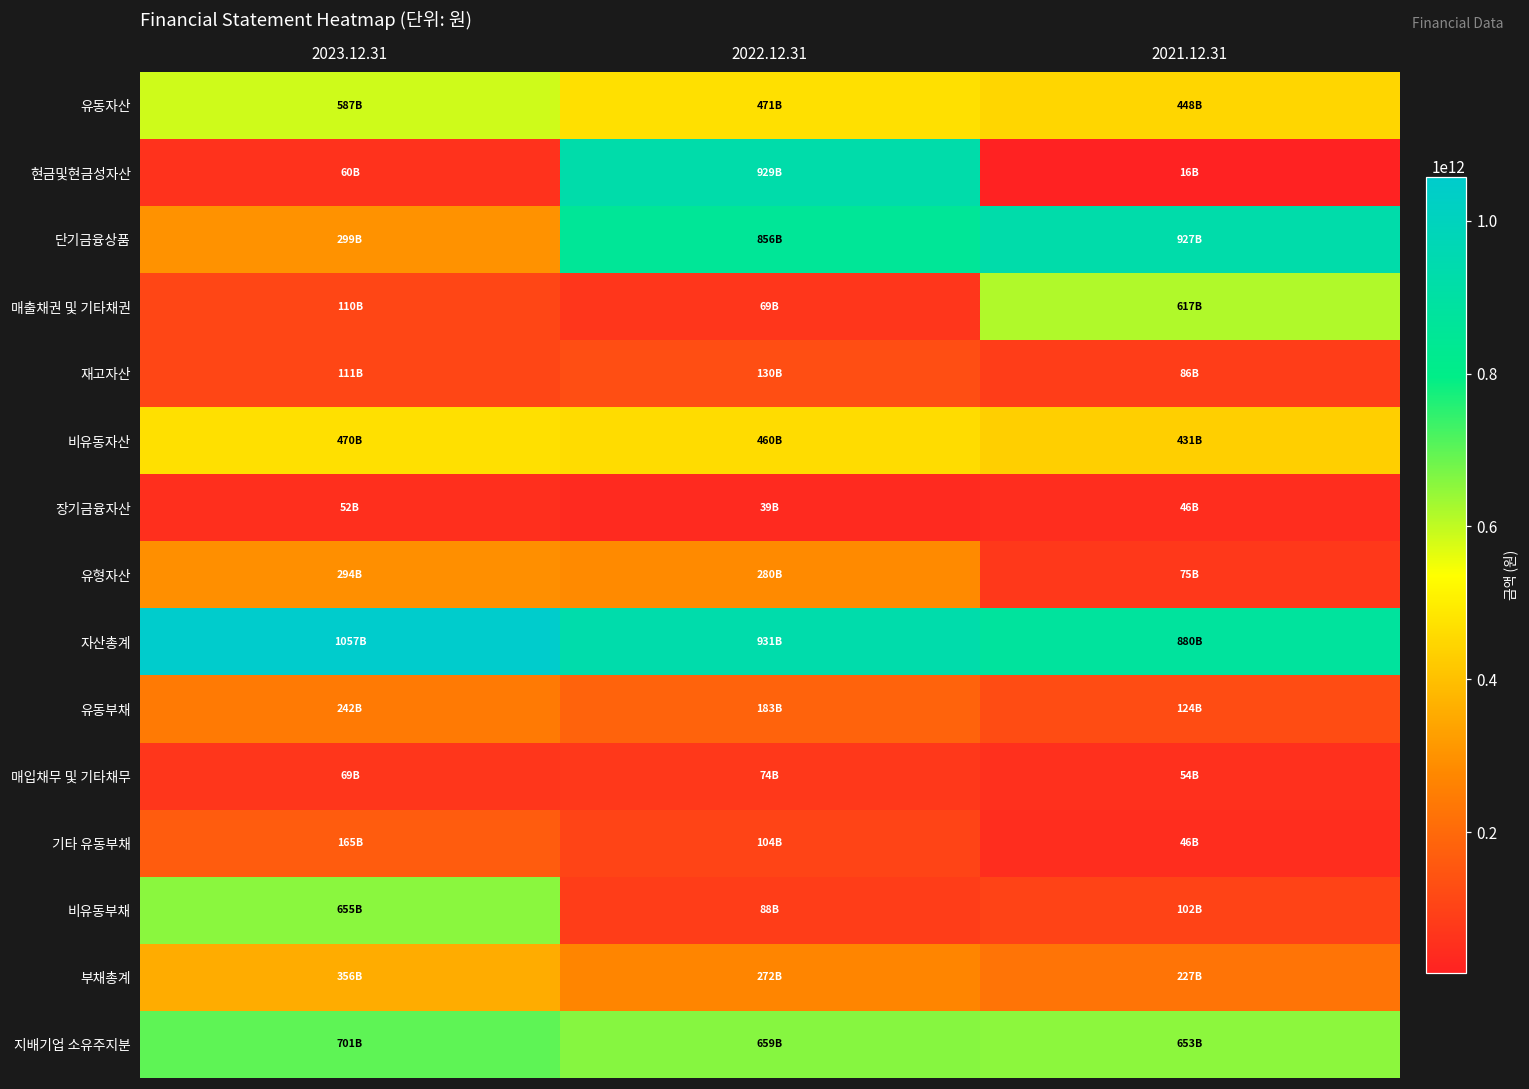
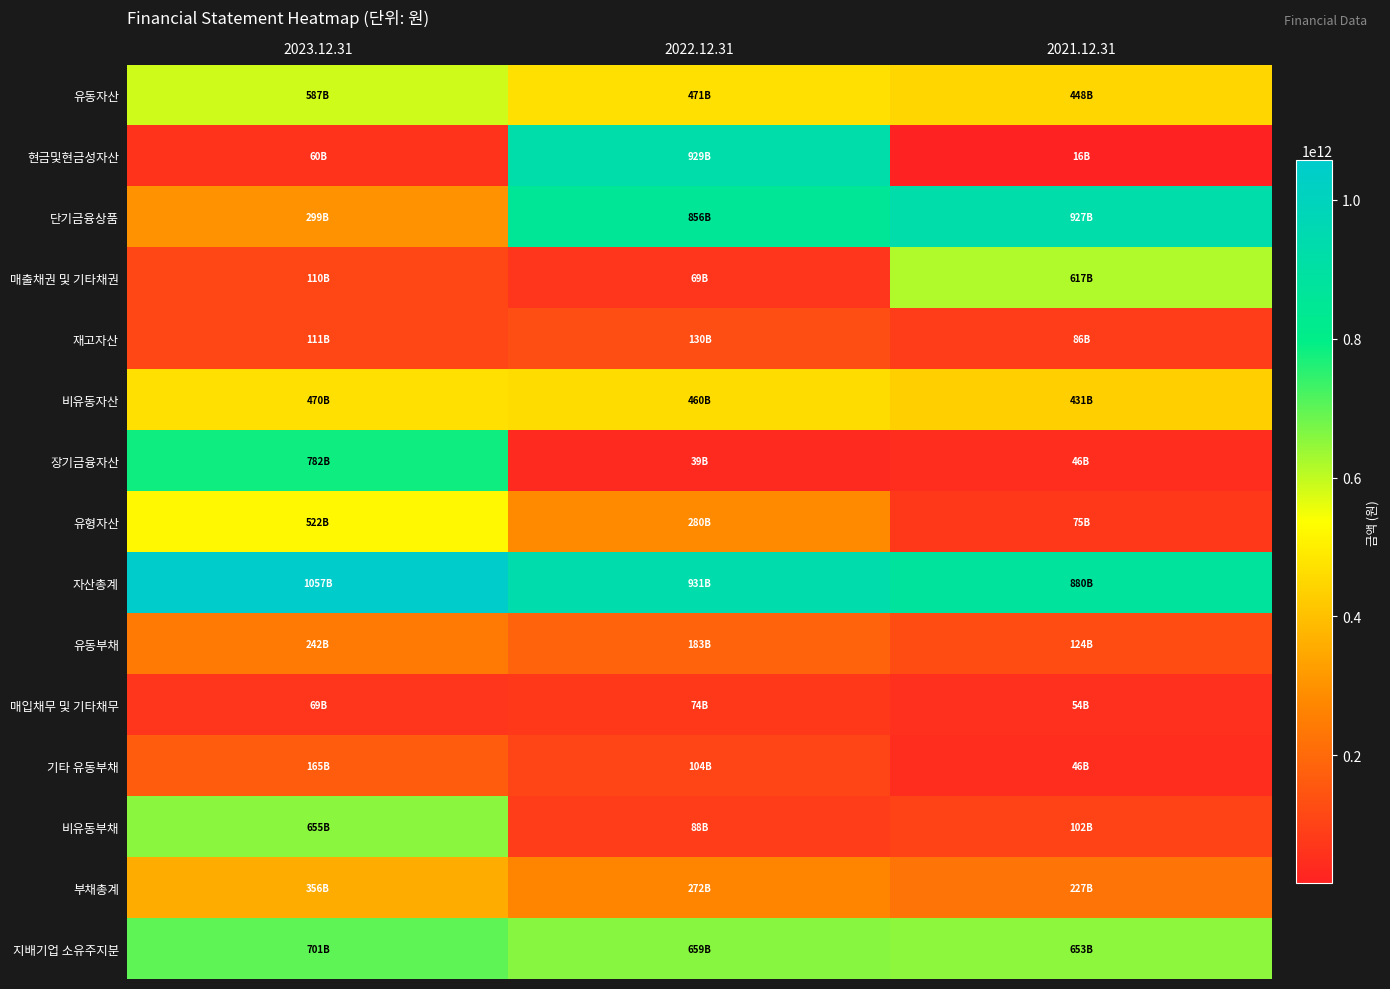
장기금융자산, 2023.12.31: 52B -> 782B
유형자산, 2023.12.31: 294B -> 522B
